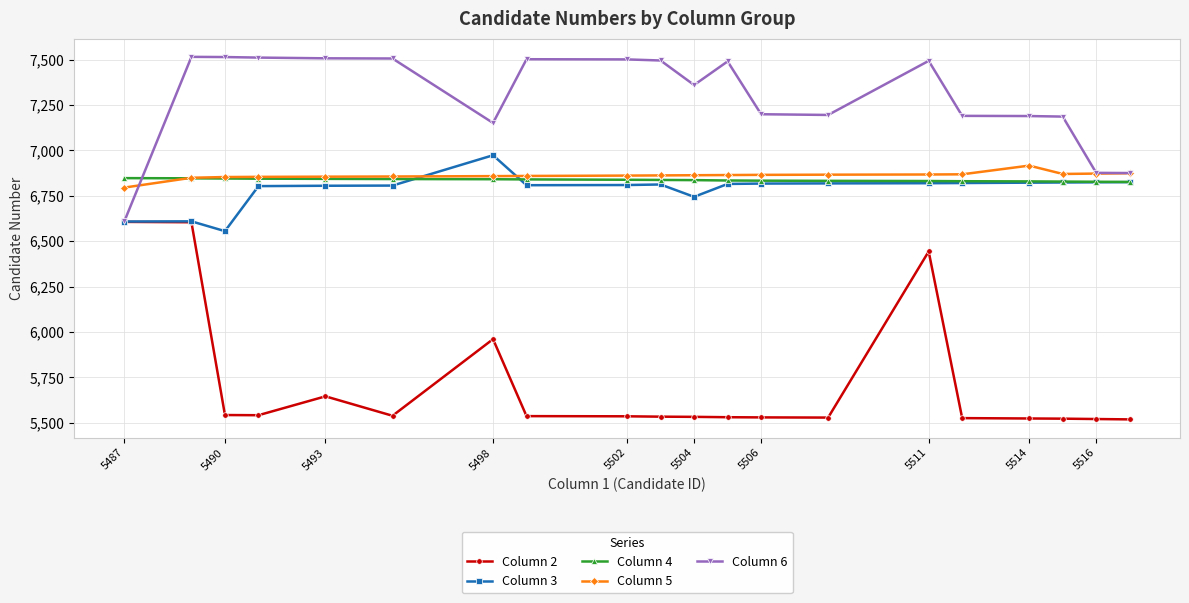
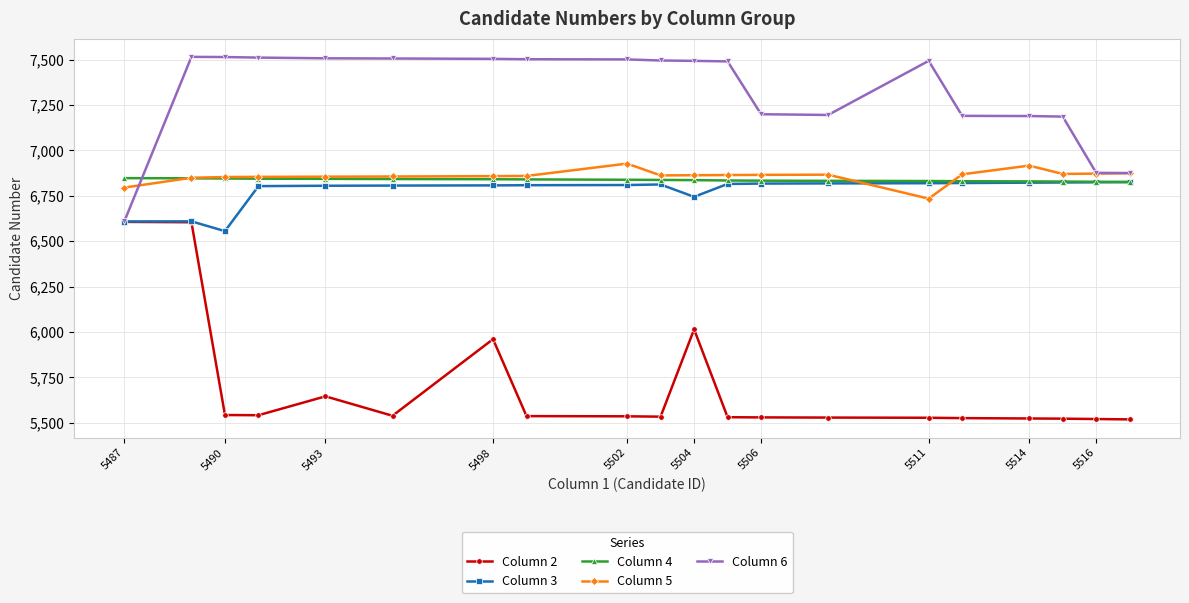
Column 3, 5498: 6,970 -> 6,810
Column 6, 5498: 7,150 -> 7,500
Column 5, 5502: 6,860 -> 6,930
Column 2, 5504: 5,530 -> 6,010
Column 6, 5504: 7,360 -> 7,490
Column 2, 5511: 6,440 -> 5,530
Column 5, 5511: 6,870 -> 6,730
